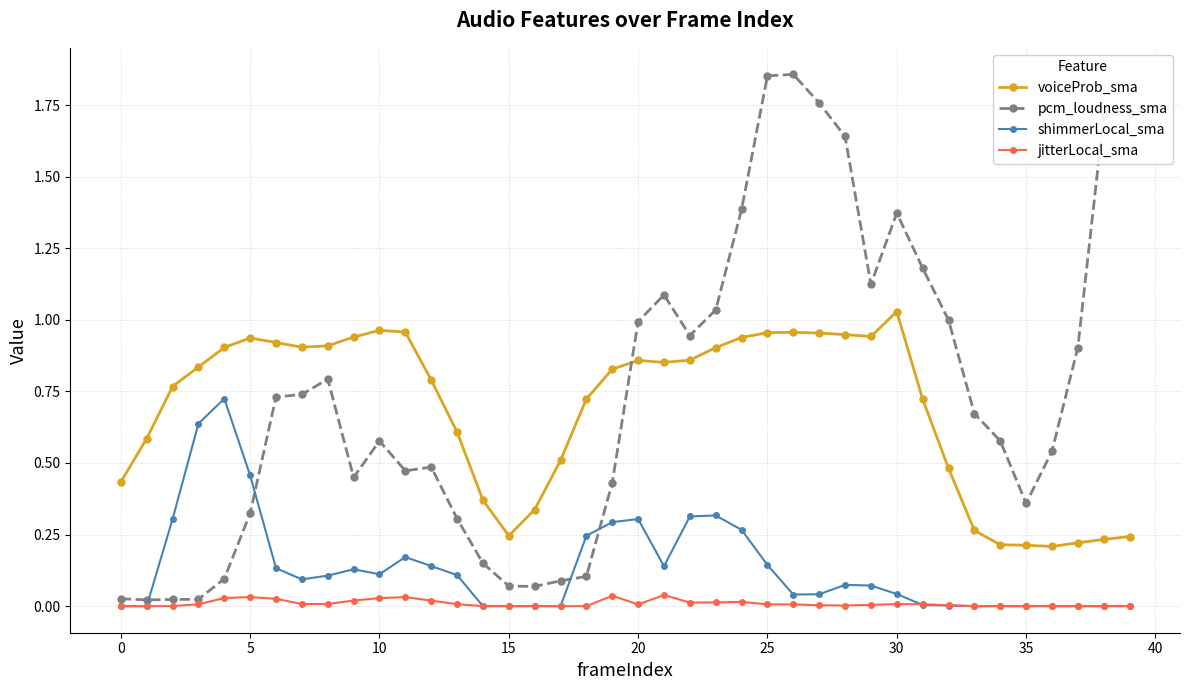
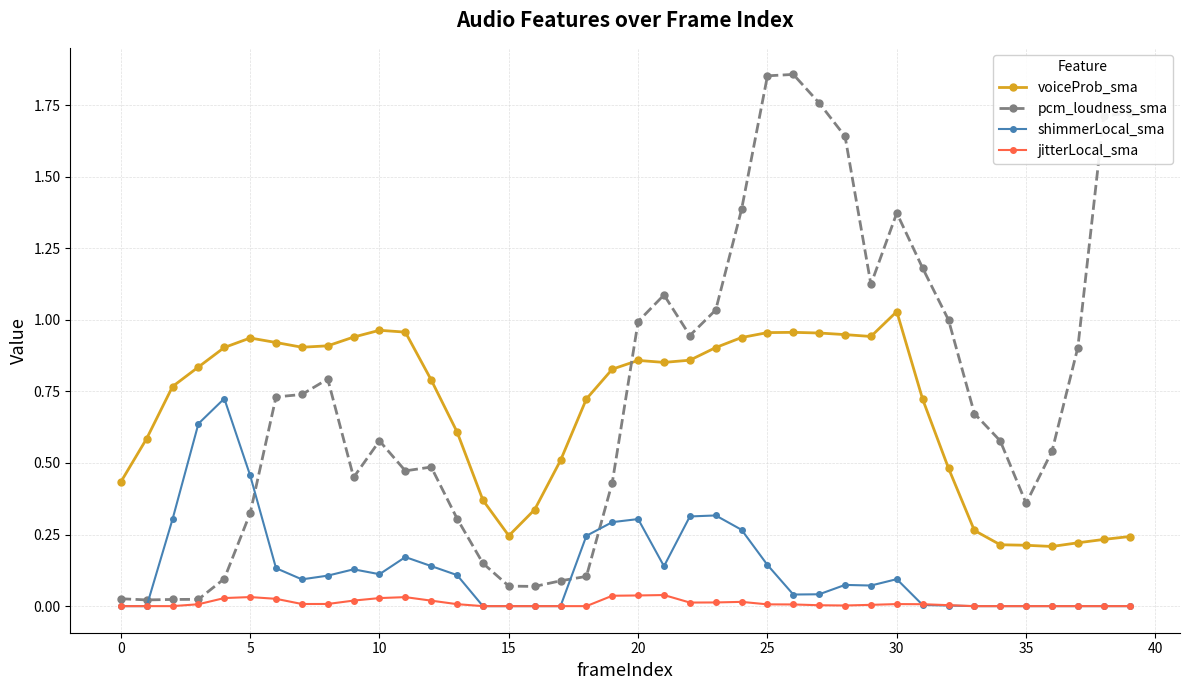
jitterLocal_sma, 20: 0.01 -> 0.04
shimmerLocal_sma, 30: 0.04 -> 0.09
